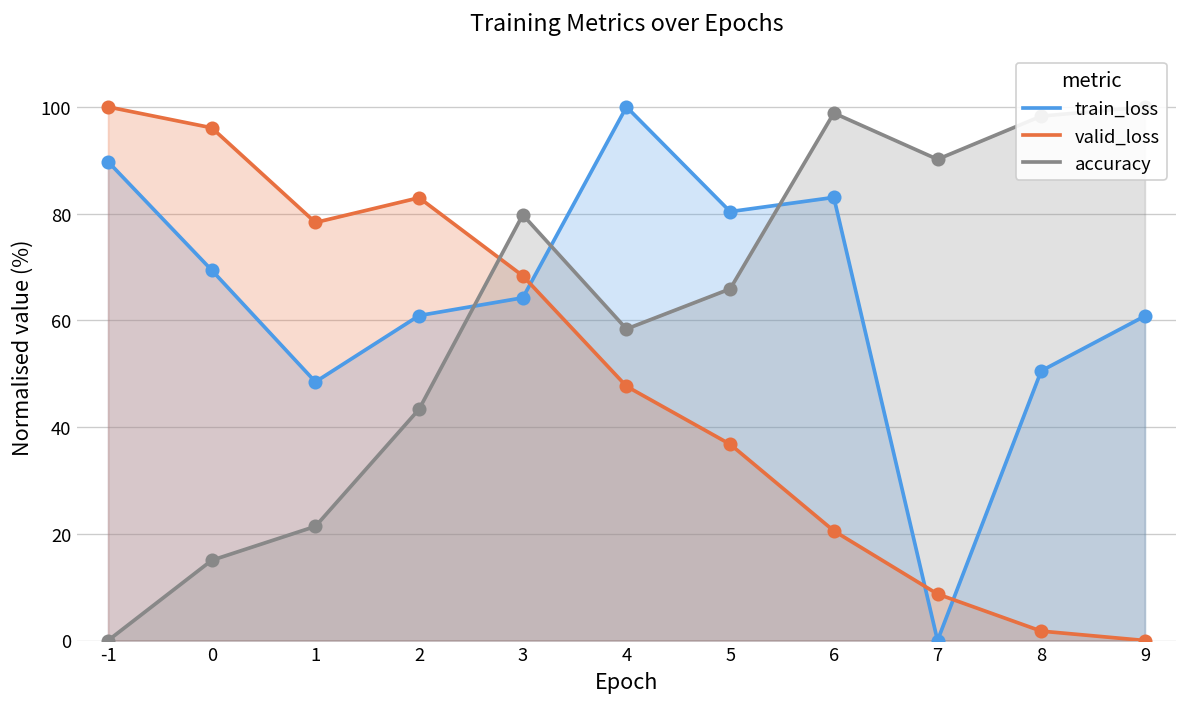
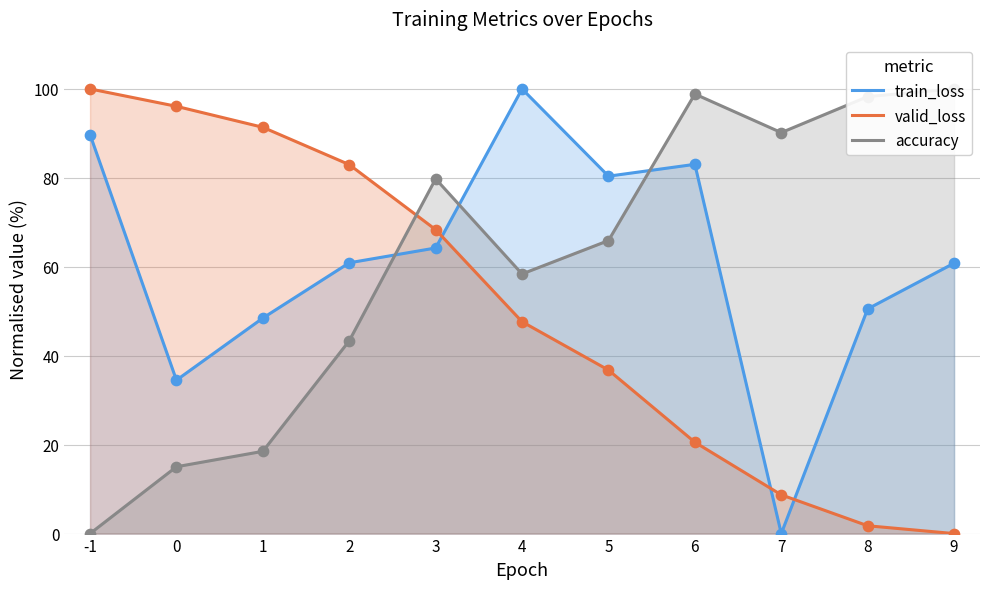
train_loss, 0: 69 -> 34
valid_loss, 1: 78 -> 91
accuracy, 1: 21 -> 18
